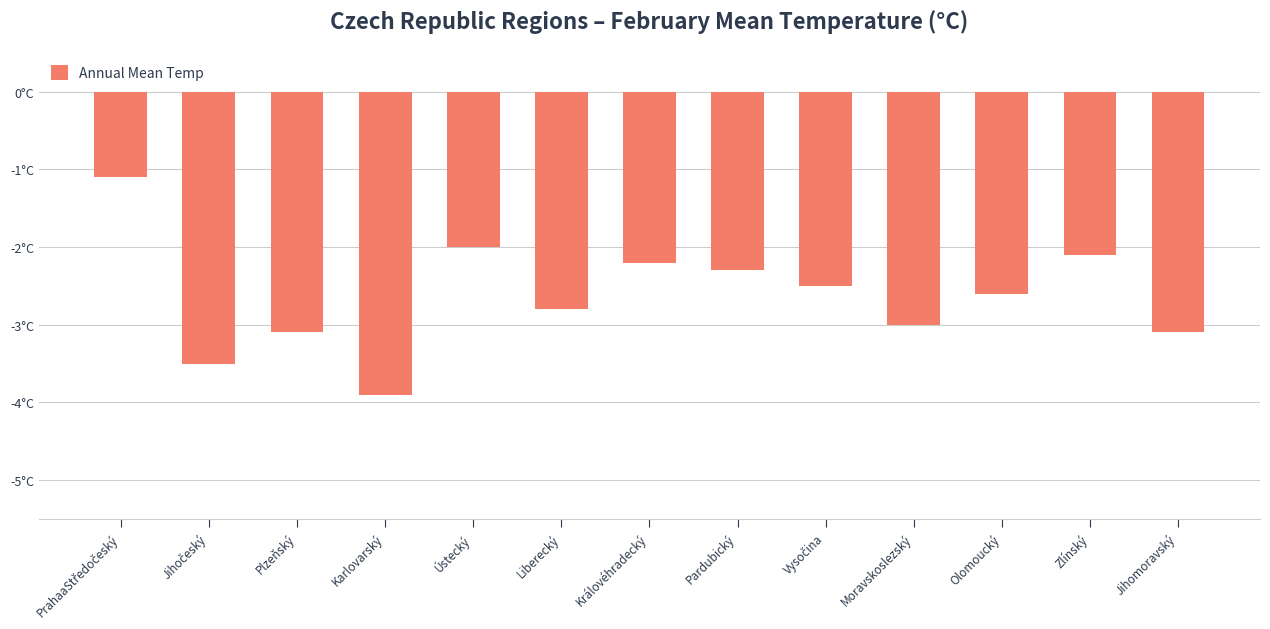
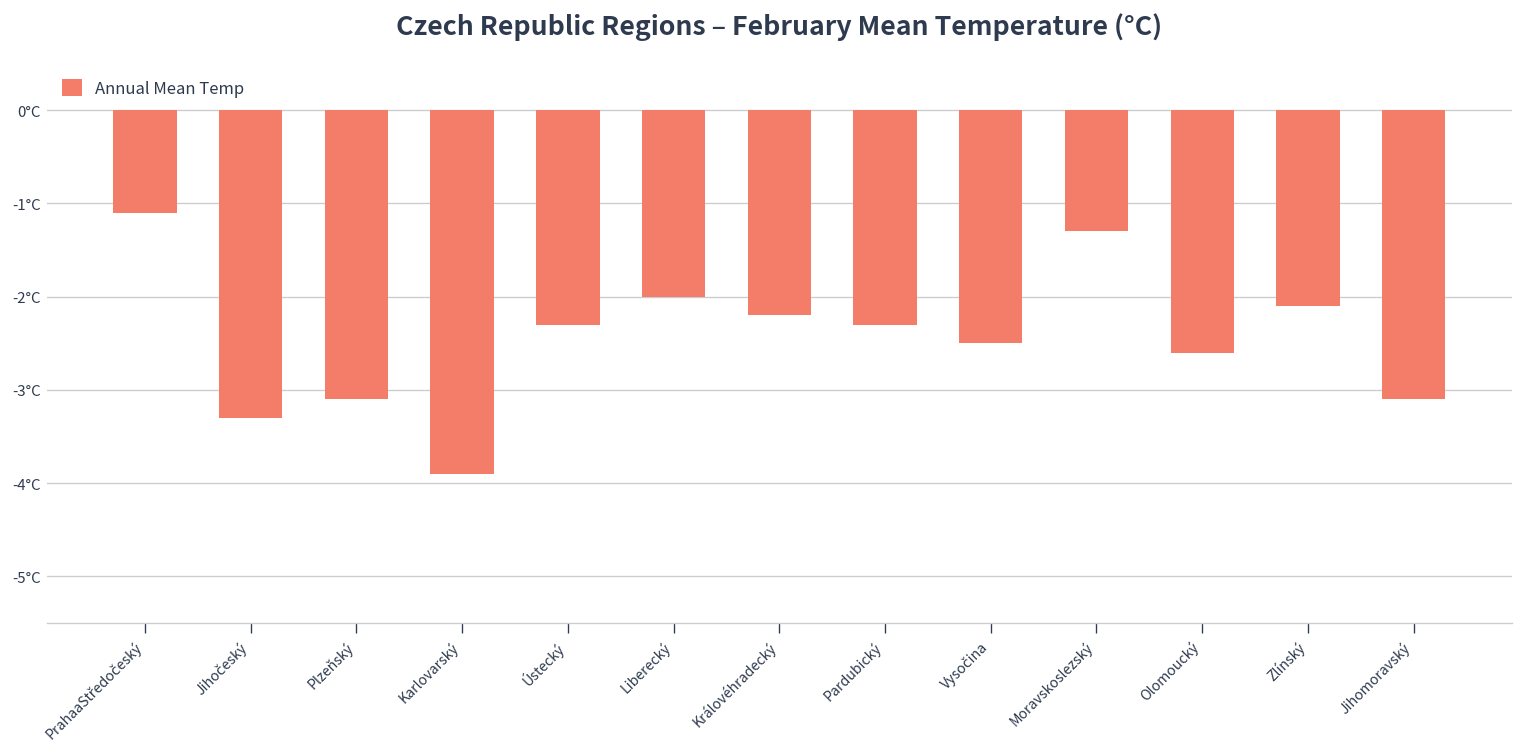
Jihočeský: -3.5°C -> -3.3°C
Ústecký: -2.0°C -> -2.3°C
Liberecký: -2.8°C -> -2.0°C
Moravskoslezský: -3.0°C -> -1.3°C
